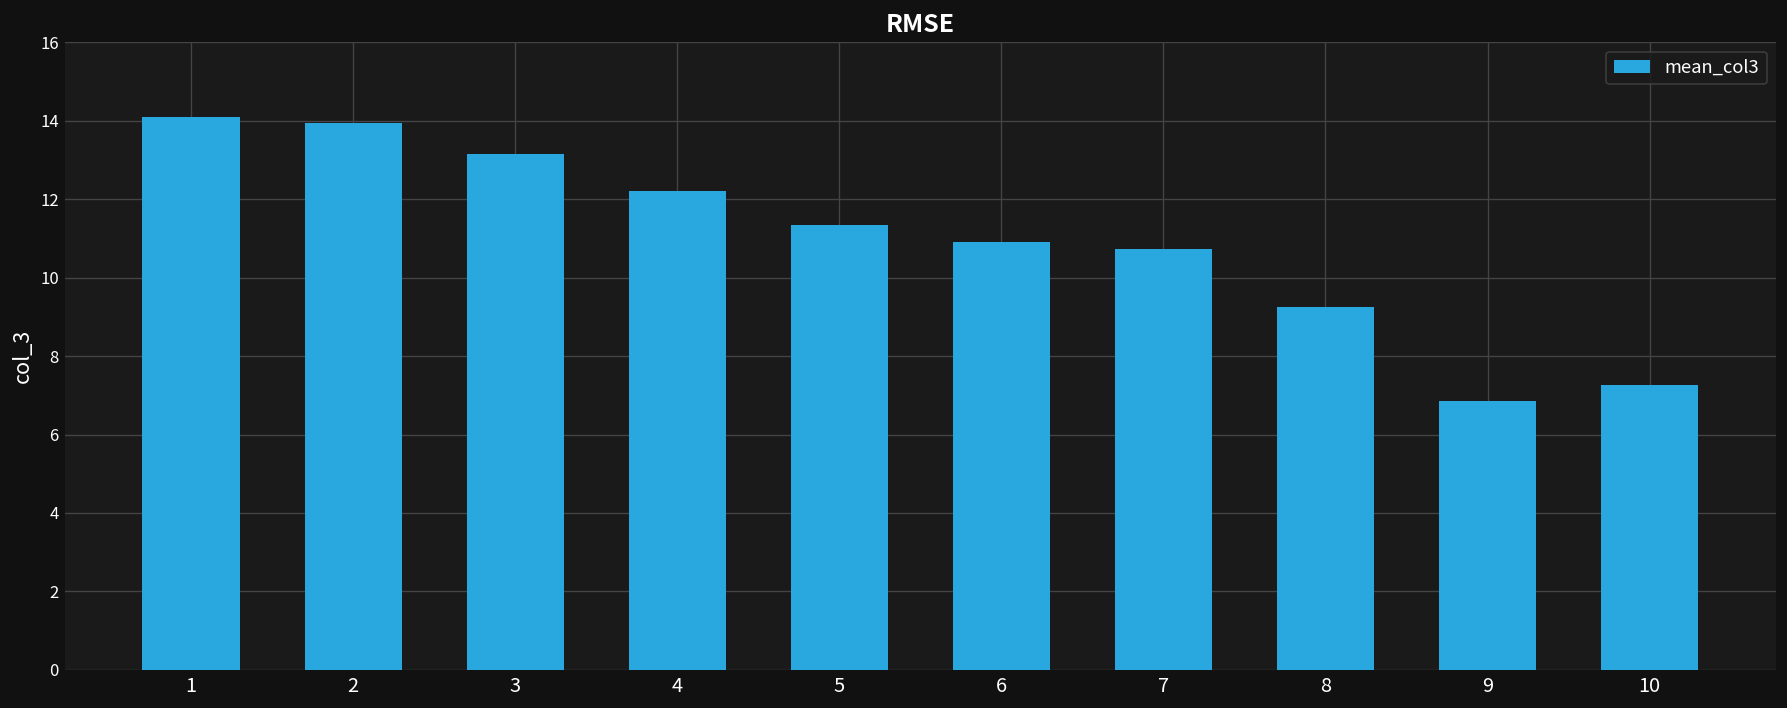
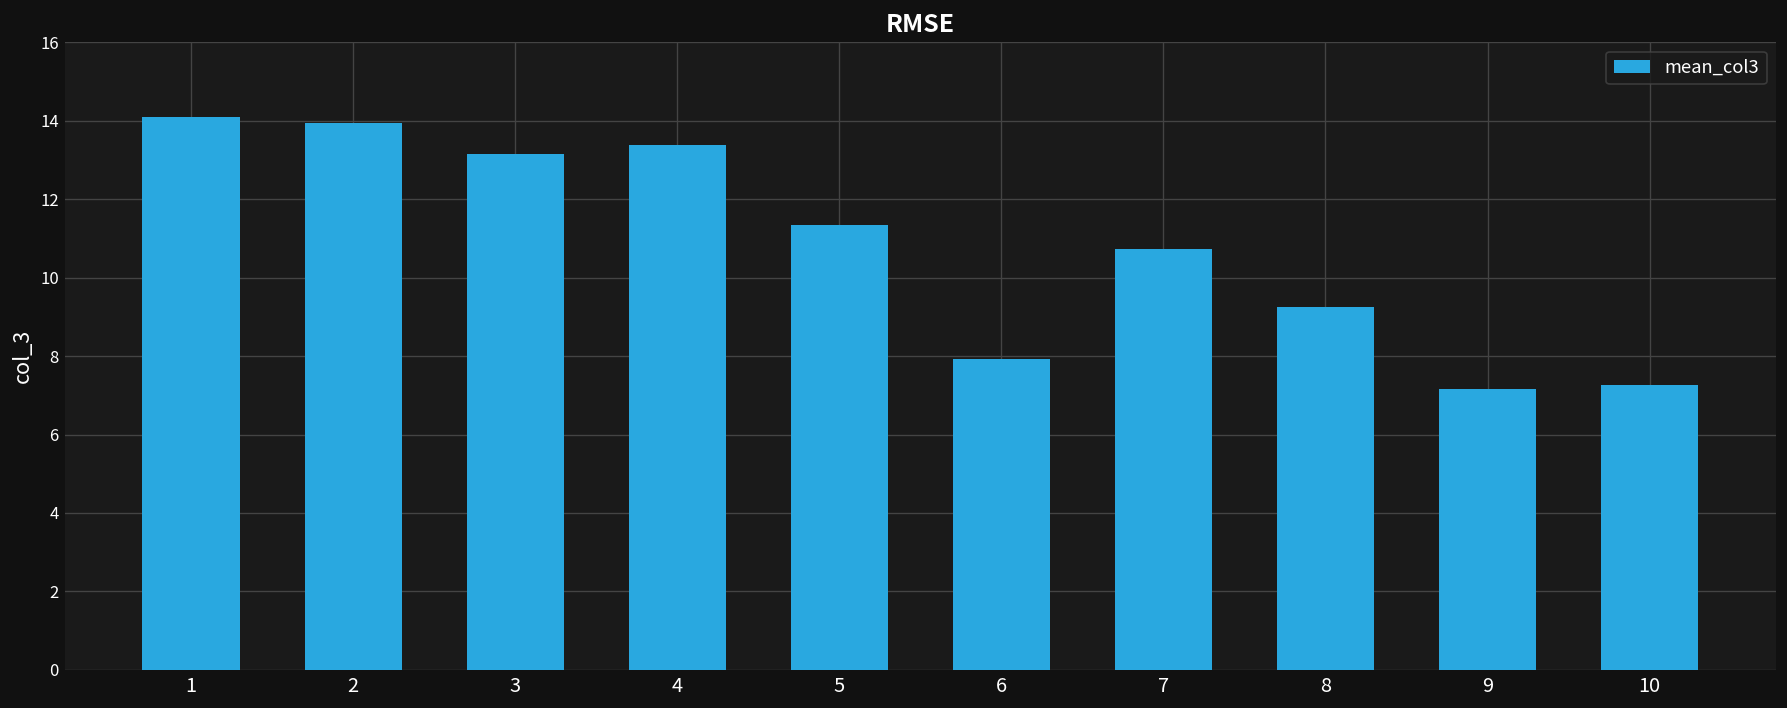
4: 12.2 -> 13.4
6: 10.9 -> 7.9
9: 6.9 -> 7.1
